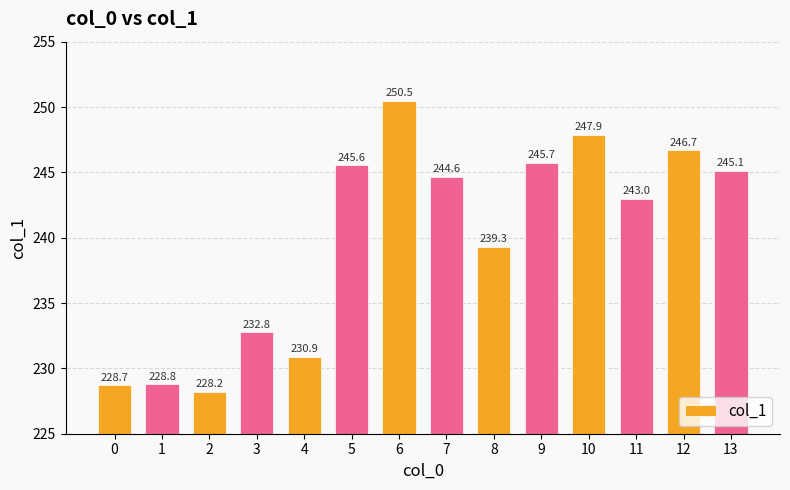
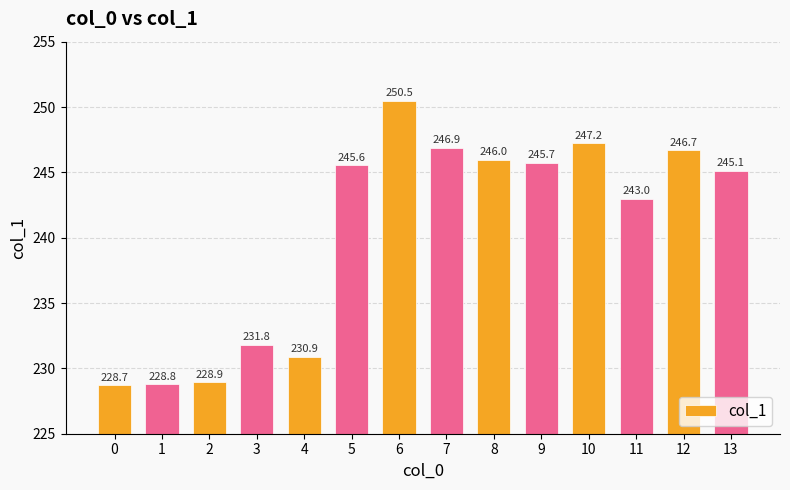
2: 228.2 -> 228.9
3: 232.8 -> 231.8
7: 244.6 -> 246.9
8: 239.3 -> 246.0
10: 247.9 -> 247.2
